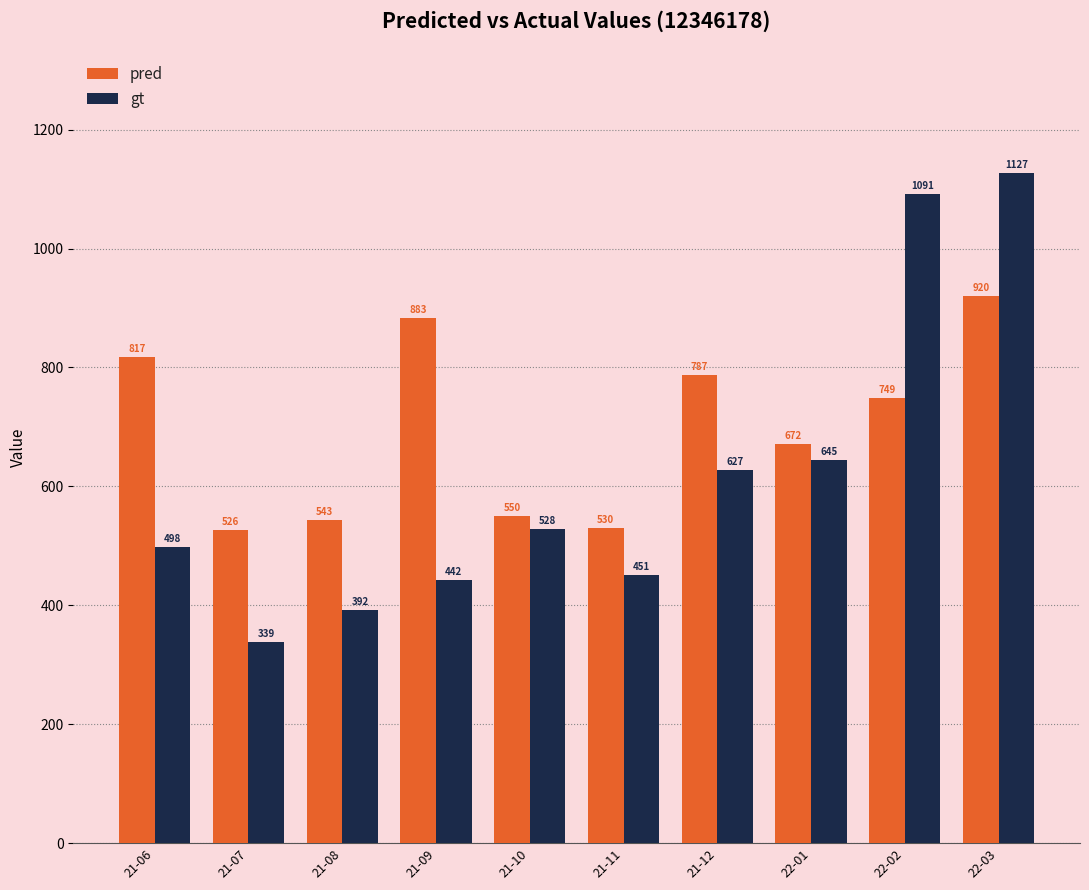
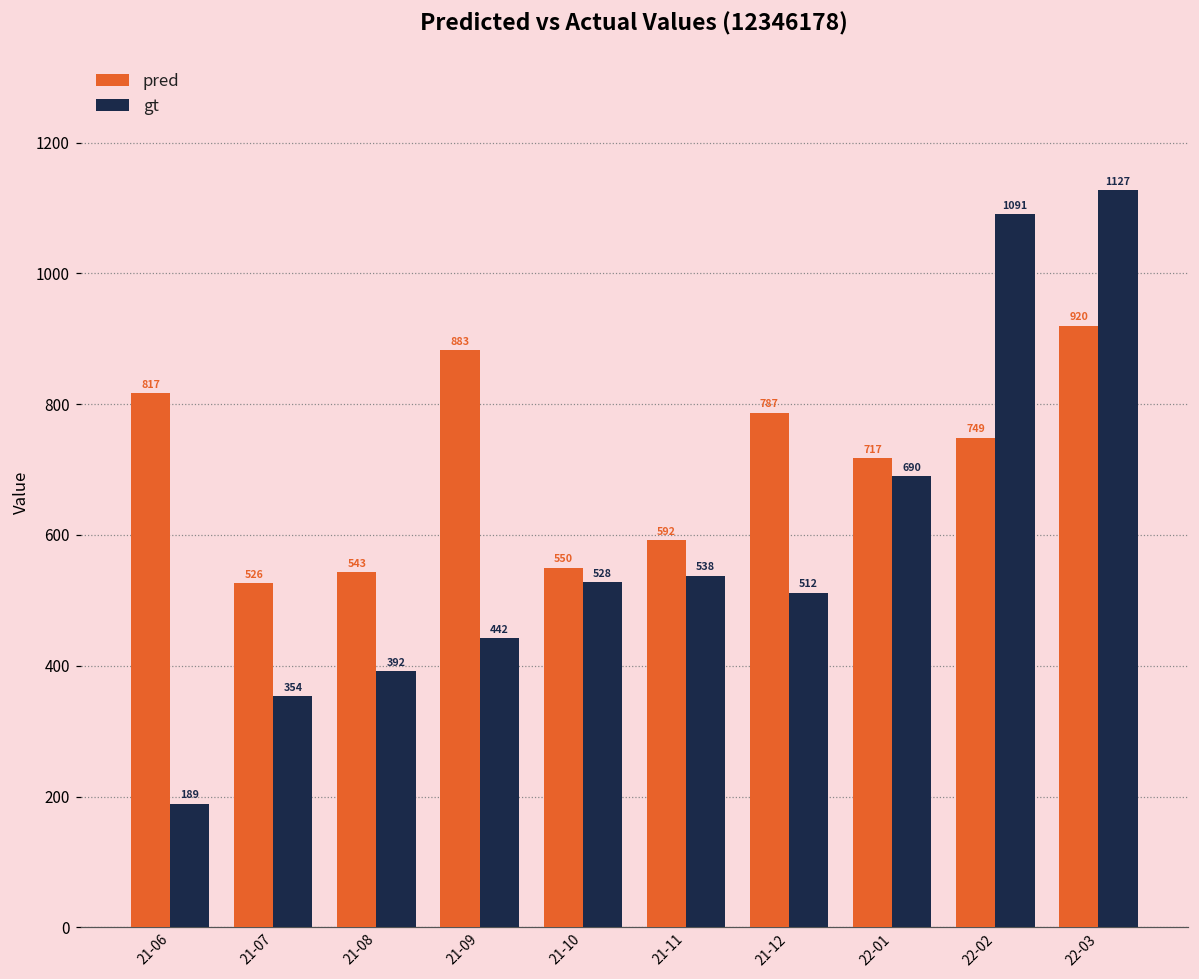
gt, 21-06: 498 -> 189
gt, 21-07: 339 -> 354
pred, 21-11: 530 -> 592
gt, 21-11: 451 -> 538
gt, 21-12: 627 -> 512
pred, 22-01: 672 -> 717
gt, 22-01: 645 -> 690
